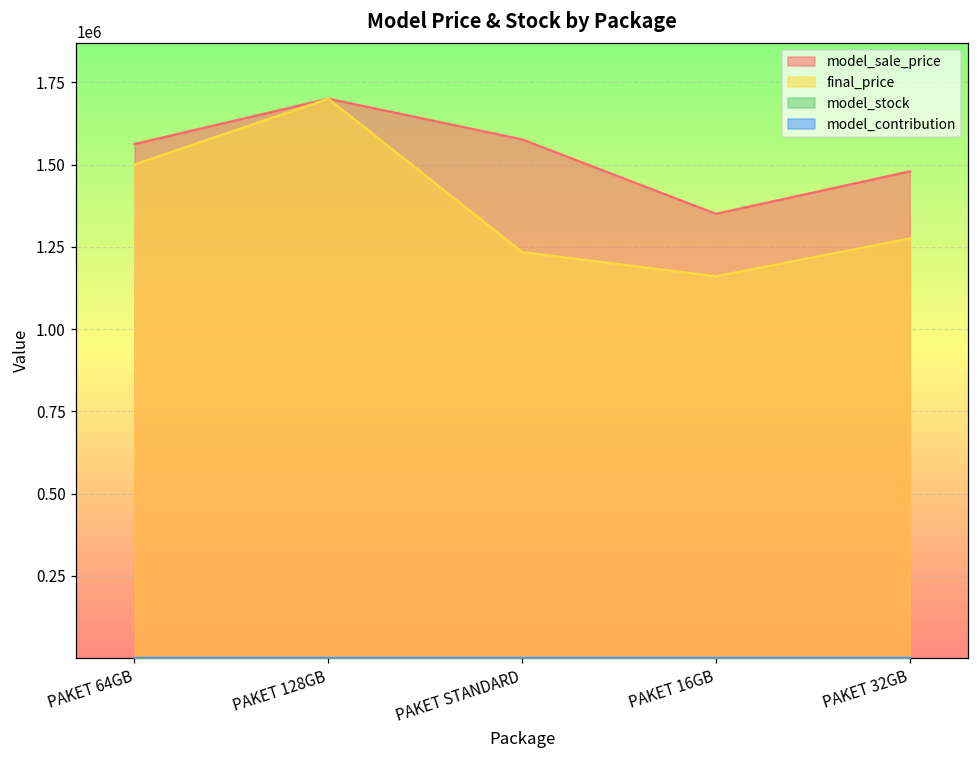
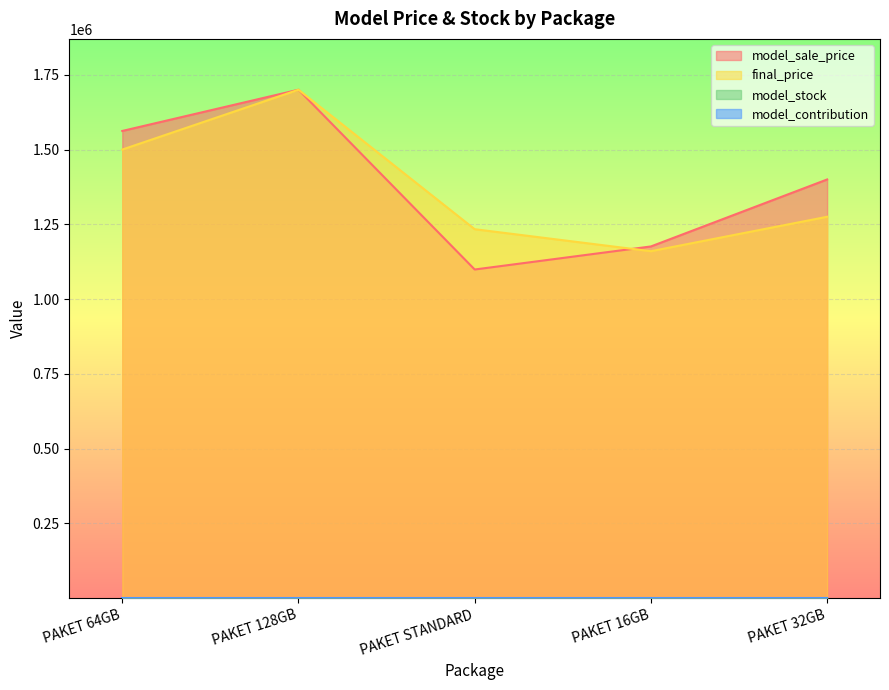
model_sale_price, PAKET STANDARD: 1580000 -> 1100000
model_sale_price, PAKET 16GB: 1350000 -> 1180000
model_sale_price, PAKET 32GB: 1480000 -> 1400000
